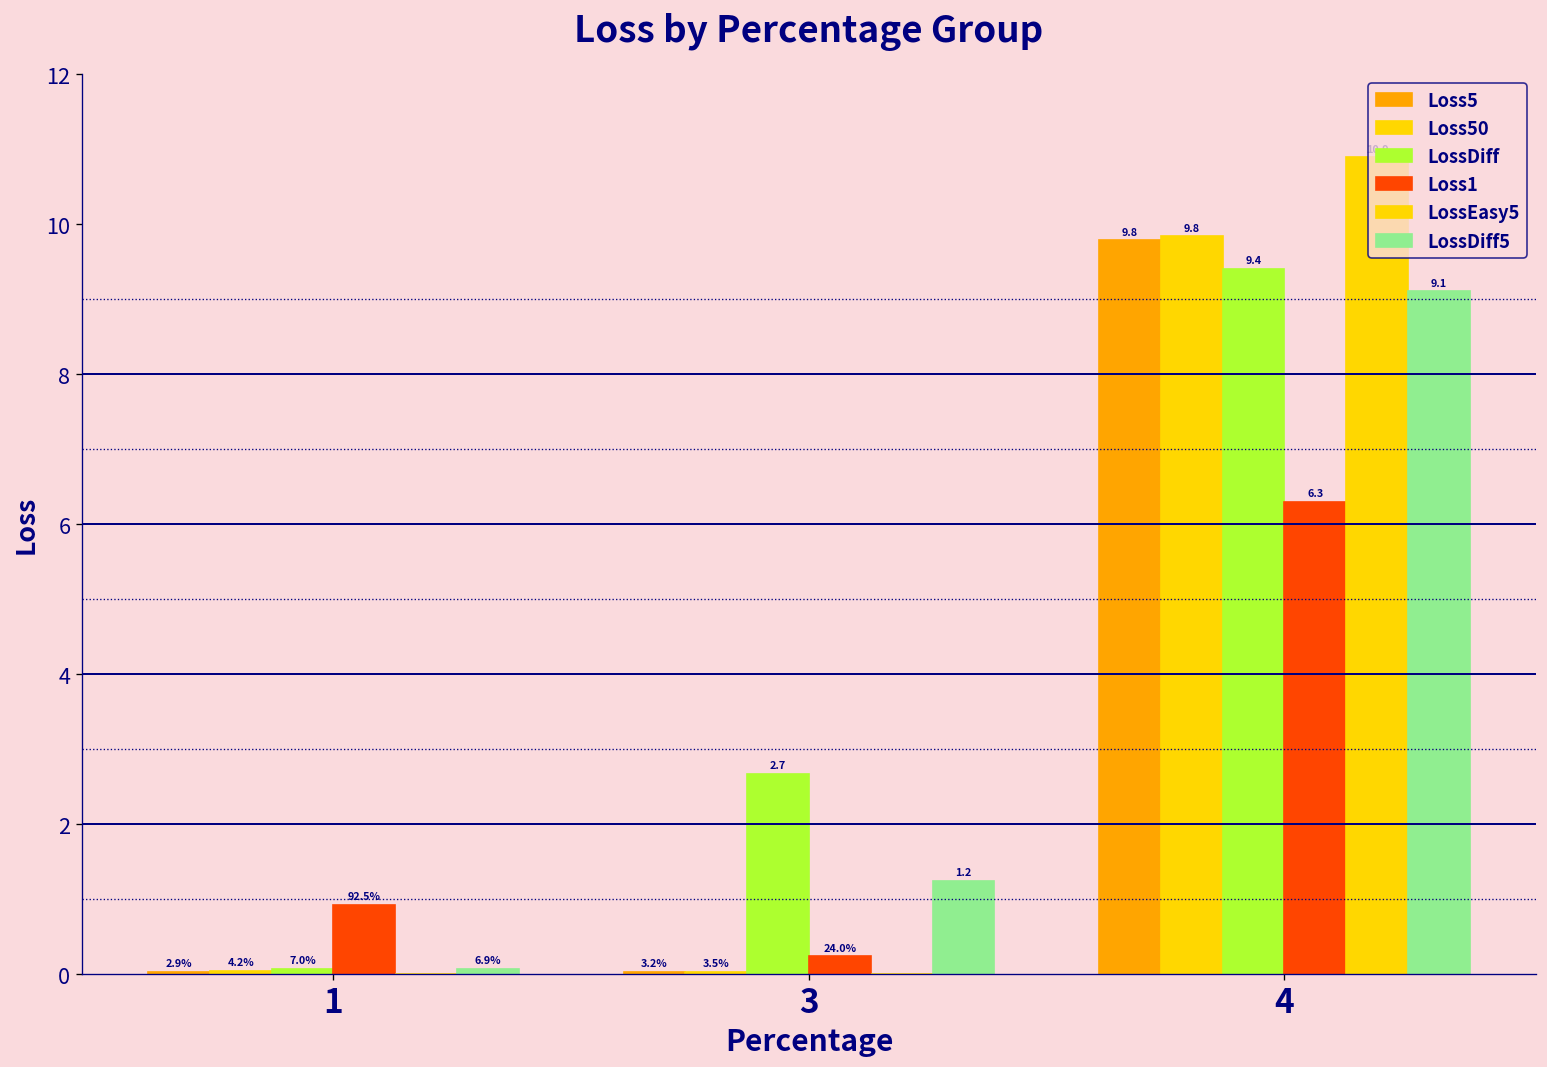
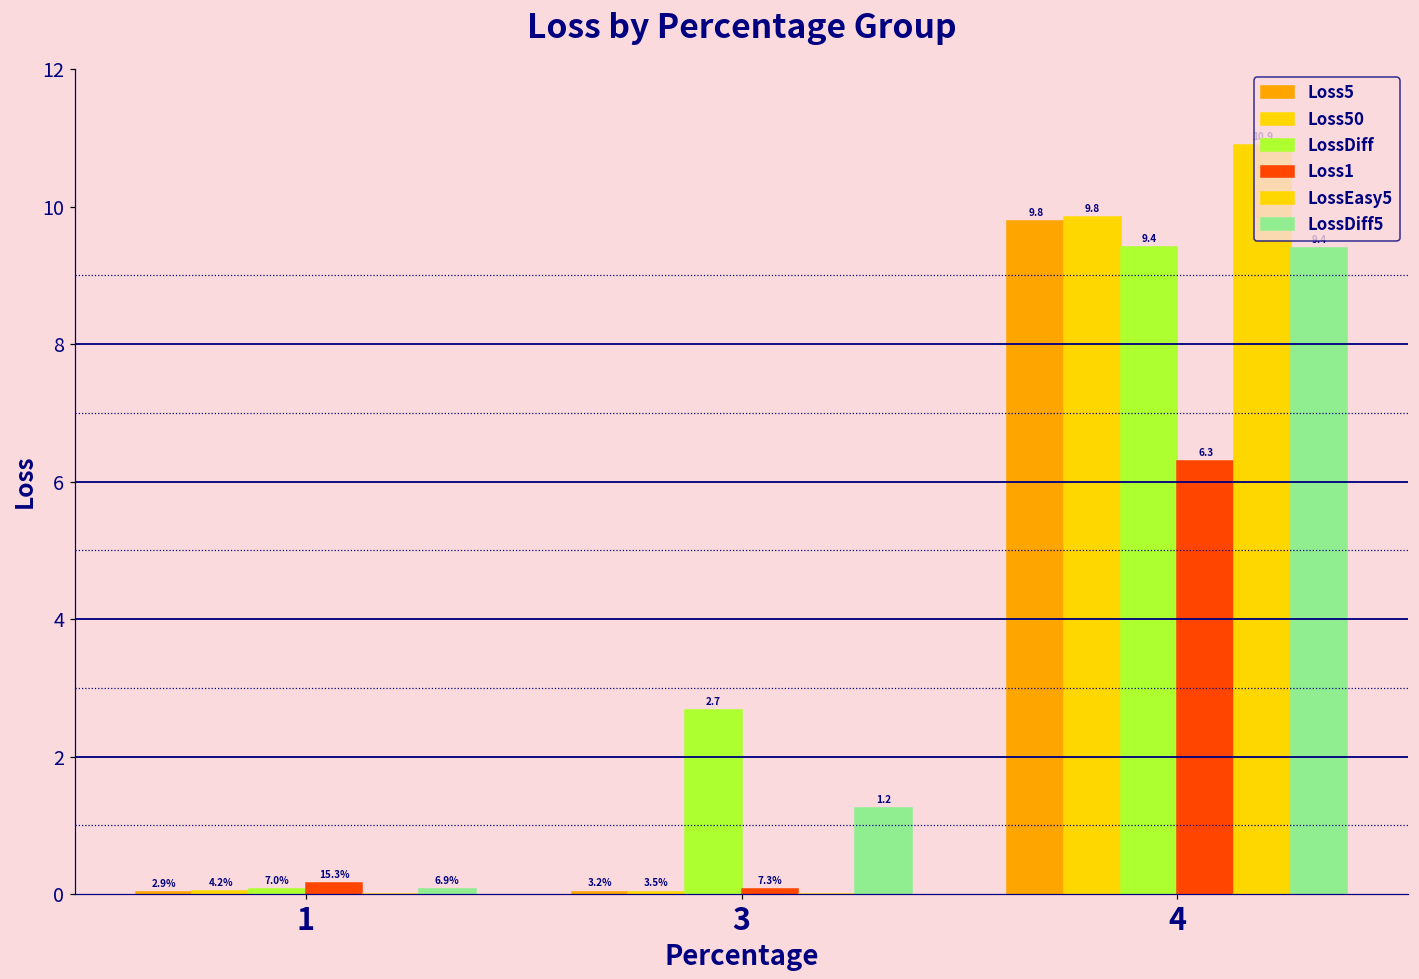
Loss1, 1: 92.5% -> 15.3%
Loss1, 3: 24.0% -> 7.3%
LossDiff5, 4: 9.1 -> 9.4
